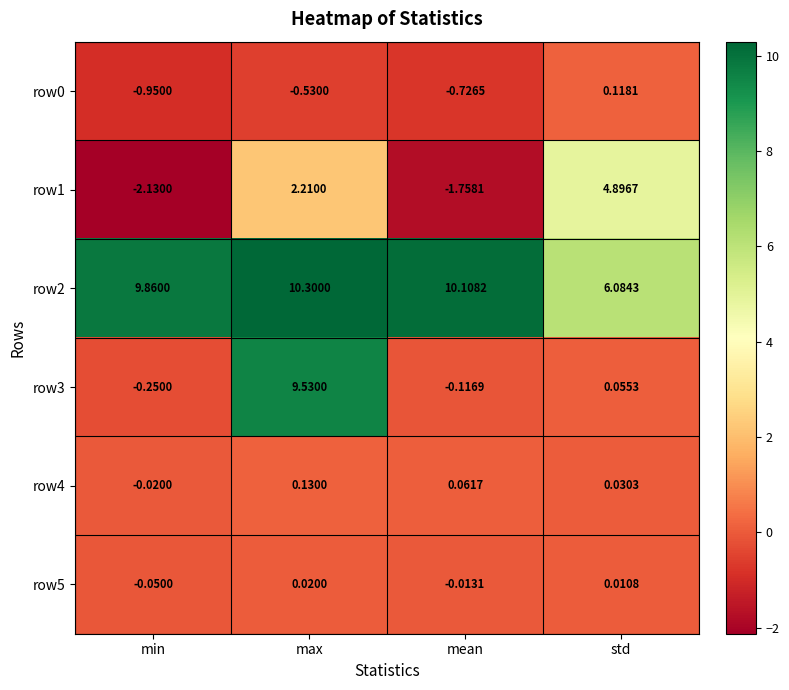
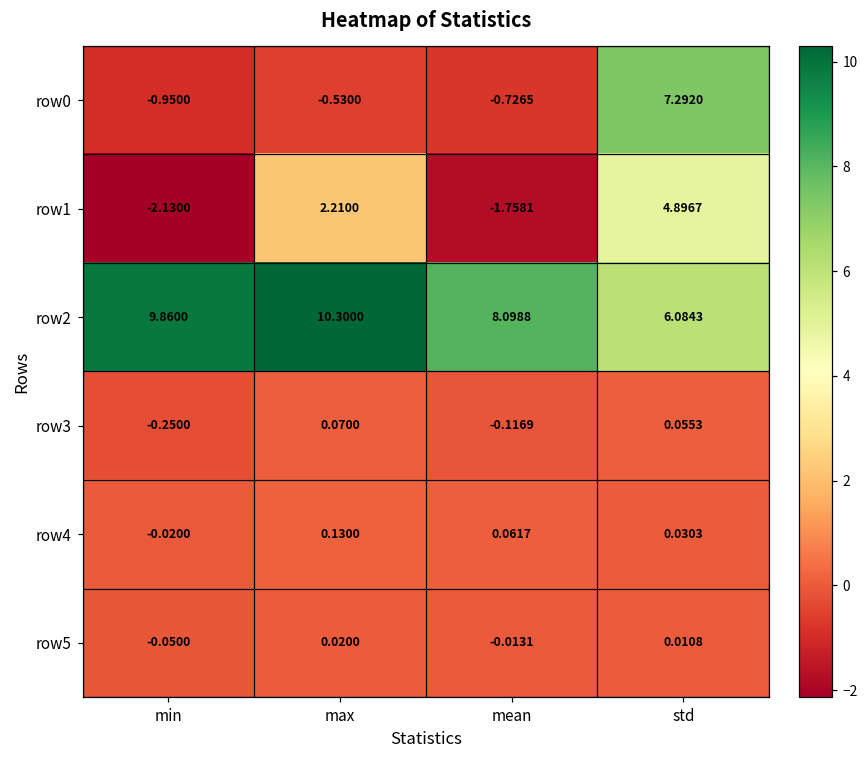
row0, std: 0.1181 -> 7.2920
row2, mean: 10.1082 -> 8.0988
row3, max: 9.5300 -> 0.0700
